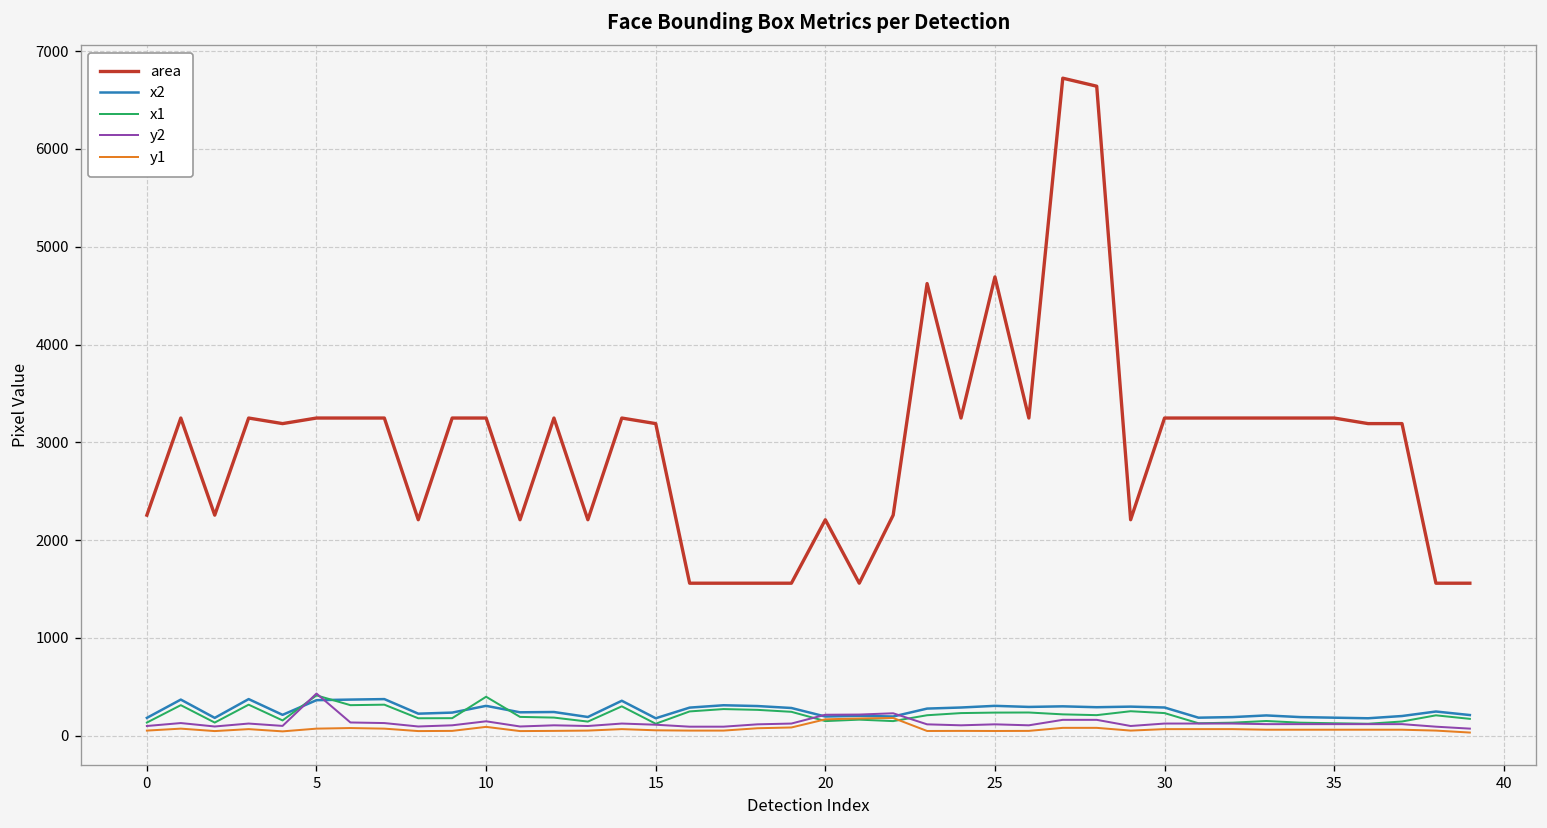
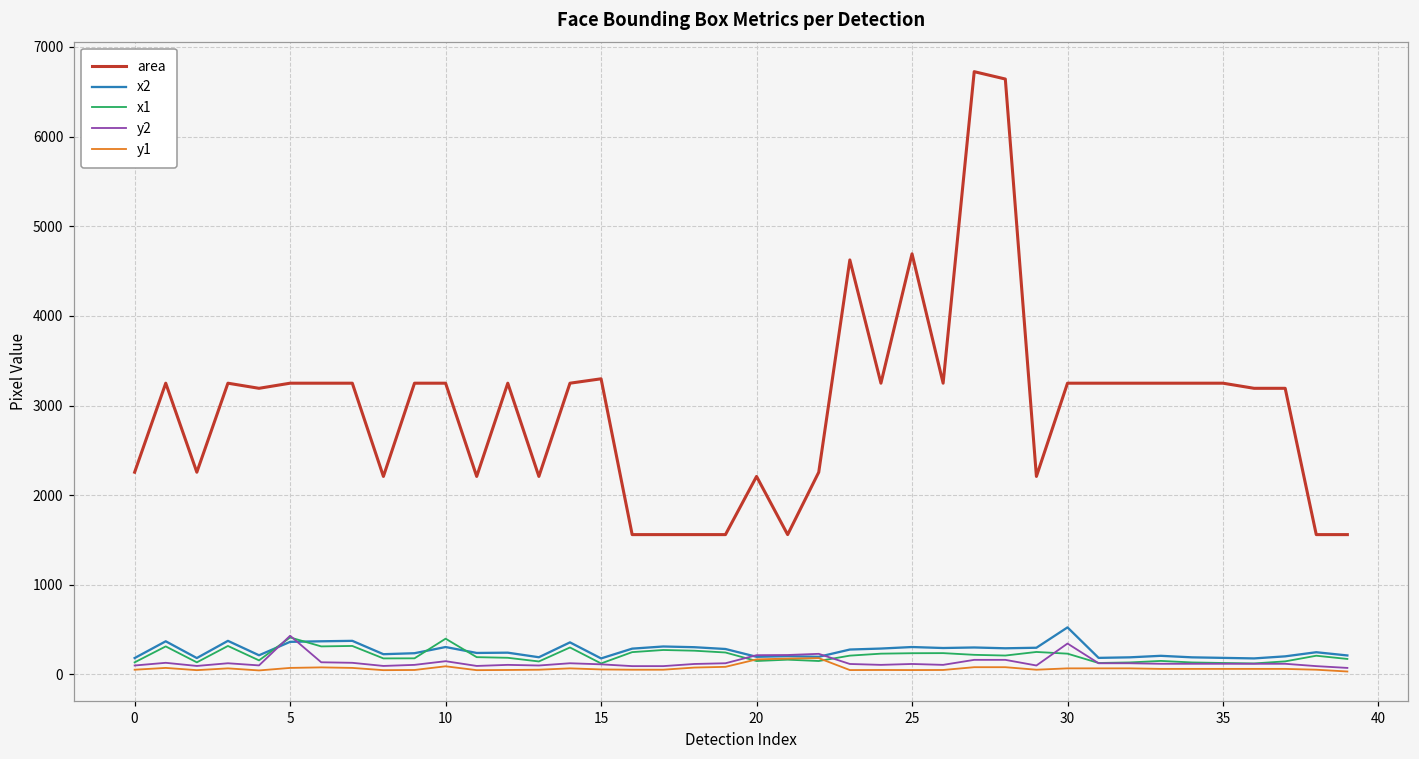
area, 15: 3200 -> 3300
x2, 30: 300 -> 500
y2, 30: 100 -> 300
